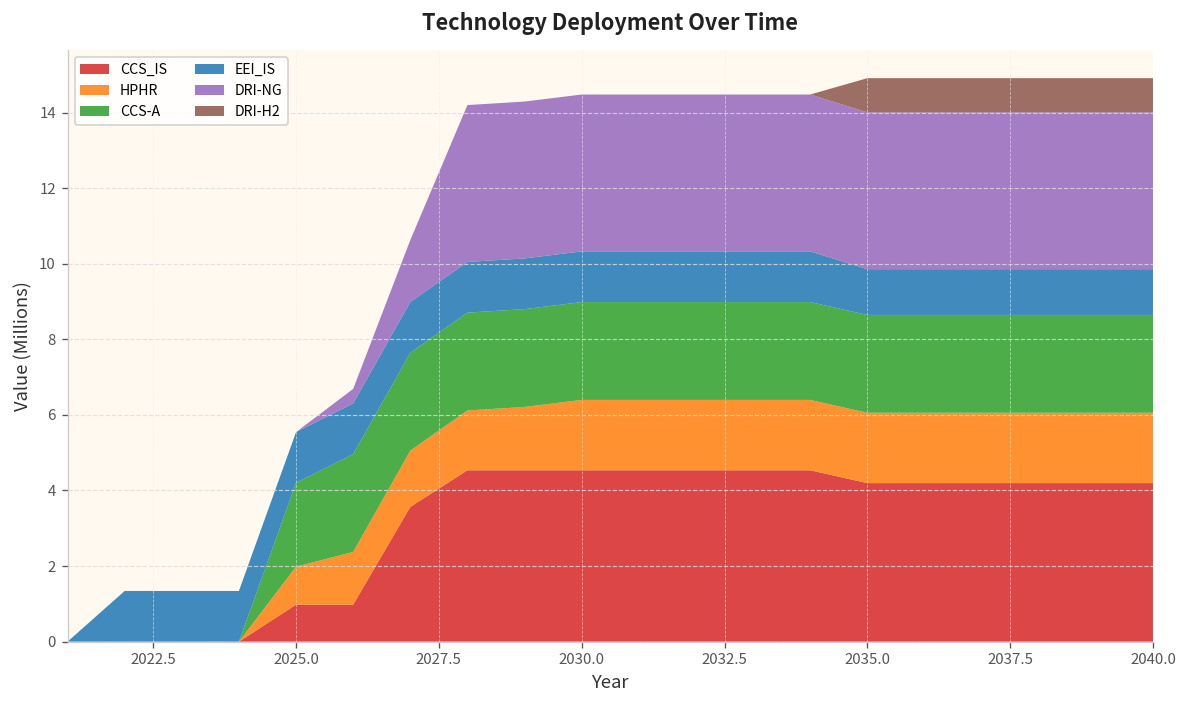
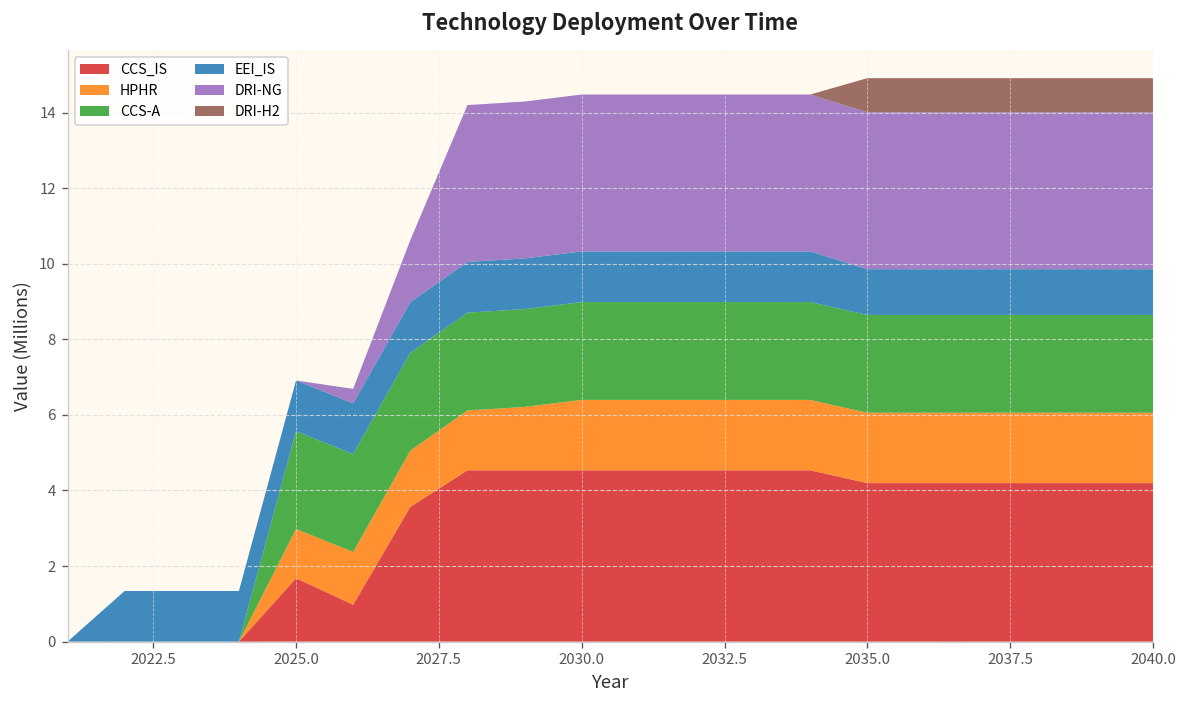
CCS_IS, 2025.0: 1.0 -> 1.7
HPHR, 2025.0: 1.0 -> 1.3
CCS-A, 2025.0: 2.2 -> 2.6
